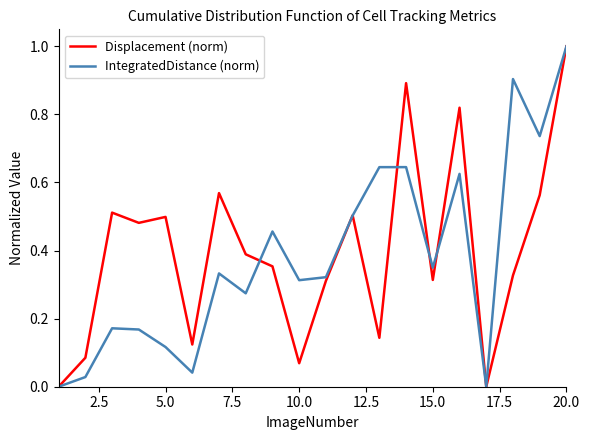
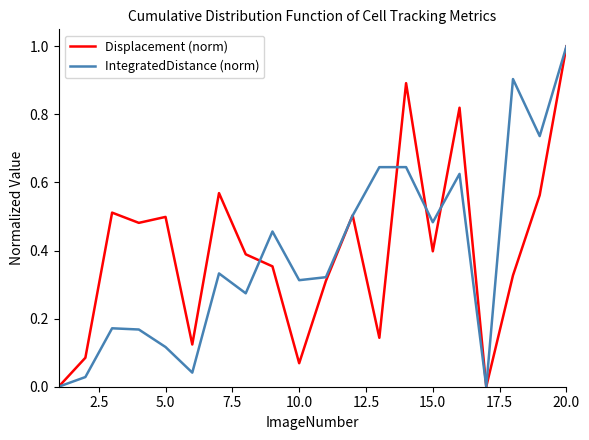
Displacement (norm), 15.0: 0.31 -> 0.40
IntegratedDistance (norm), 15.0: 0.35 -> 0.48
